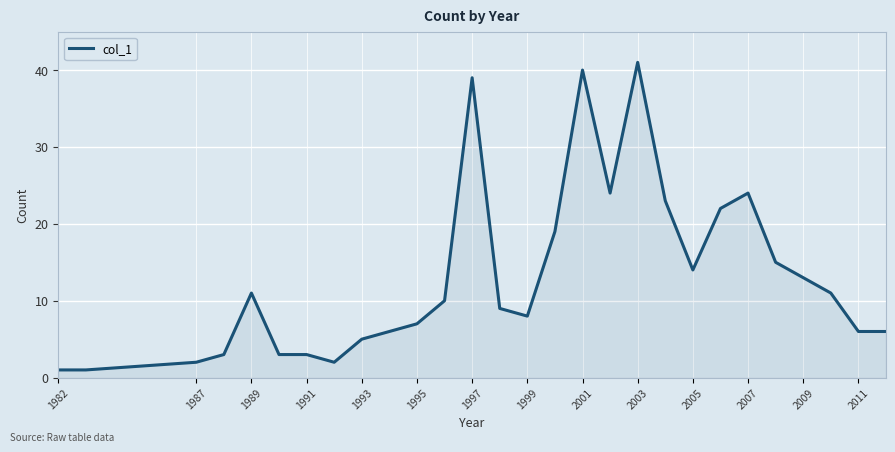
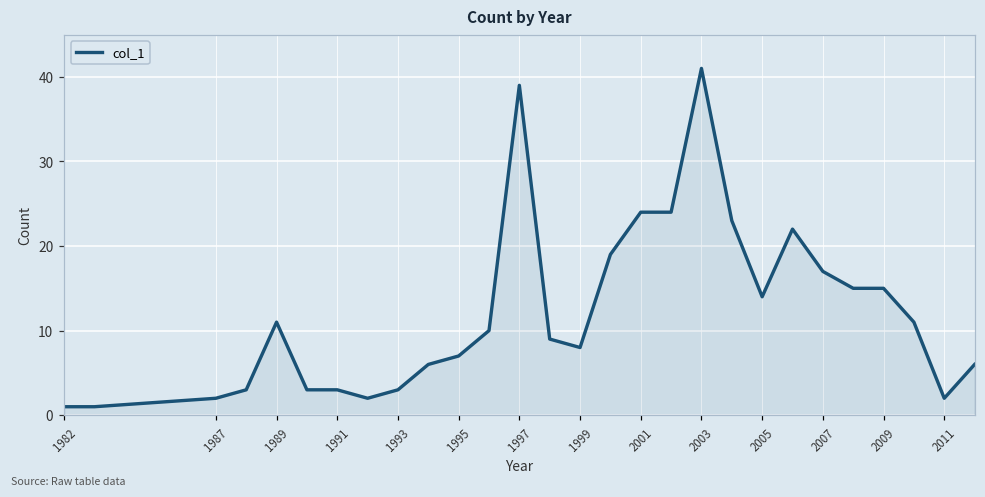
1993: 5 -> 3
2001: 40 -> 24
2007: 24 -> 17
2009: 13 -> 15
2011: 6 -> 2
